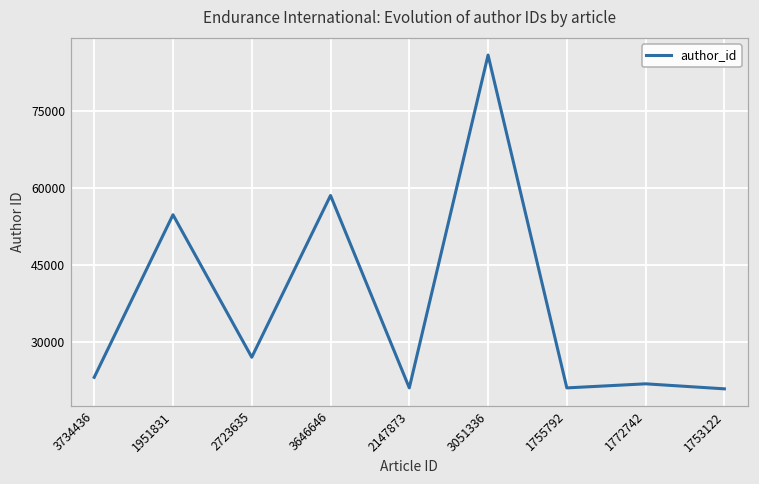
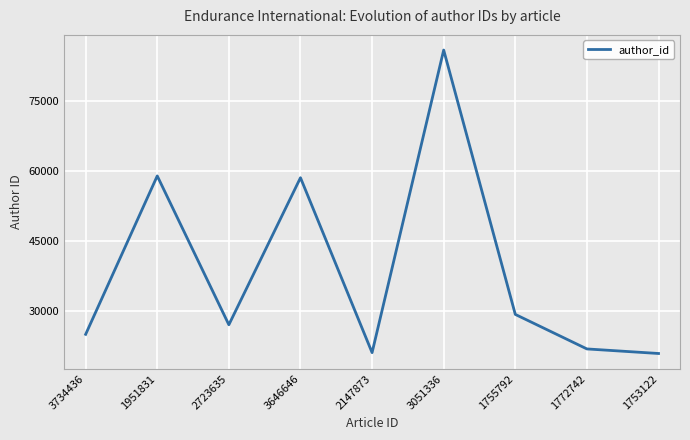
3734436: 23000 -> 25000
1951831: 55000 -> 59000
1755792: 21000 -> 29000
